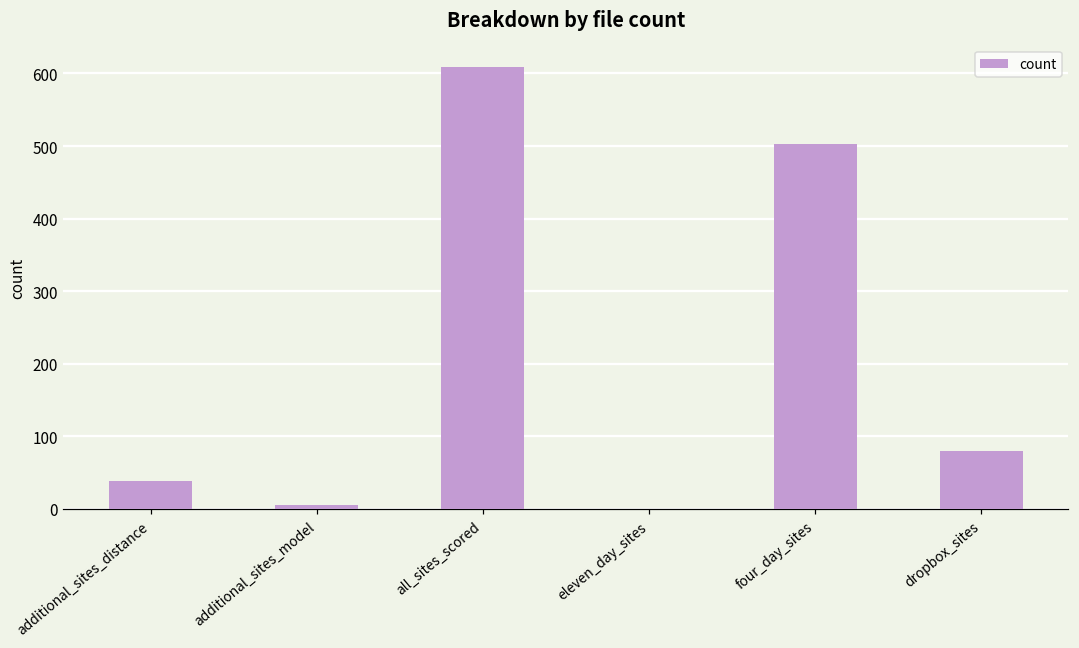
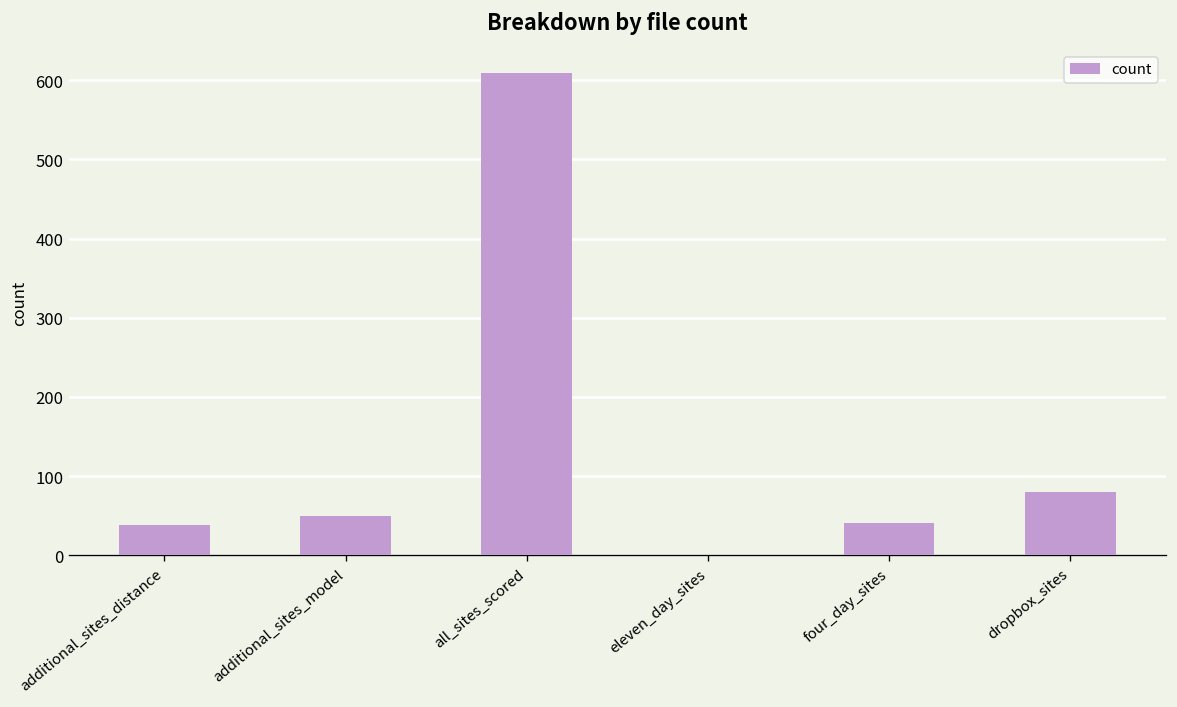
additional_sites_model: 10 -> 50
four_day_sites: 500 -> 40
